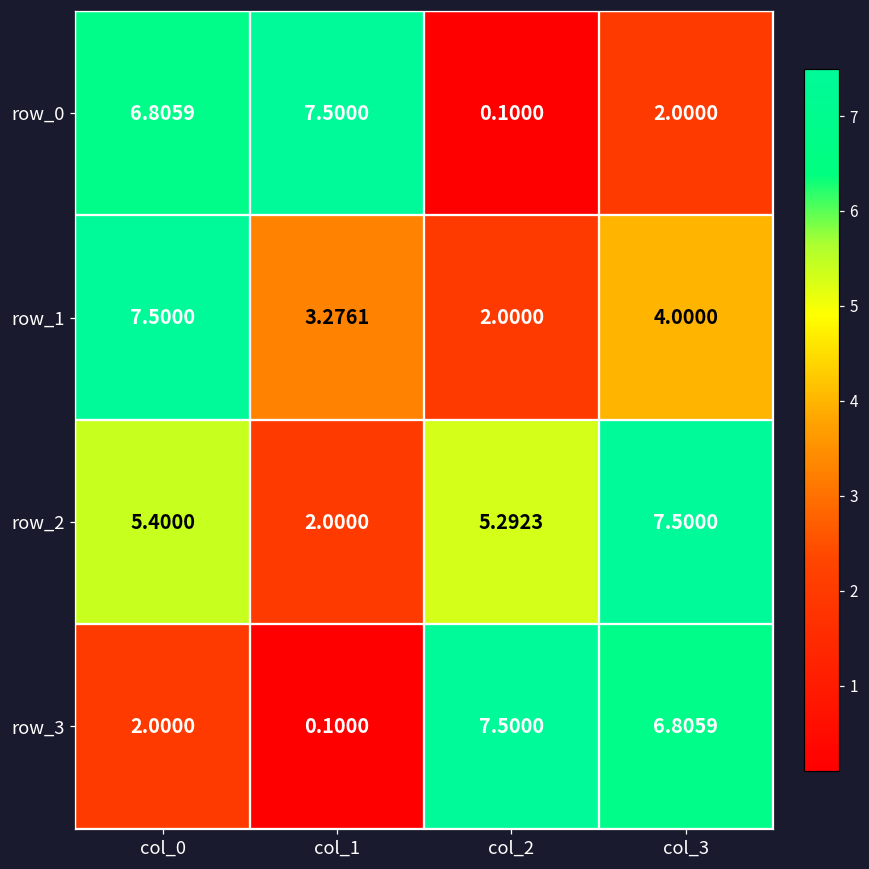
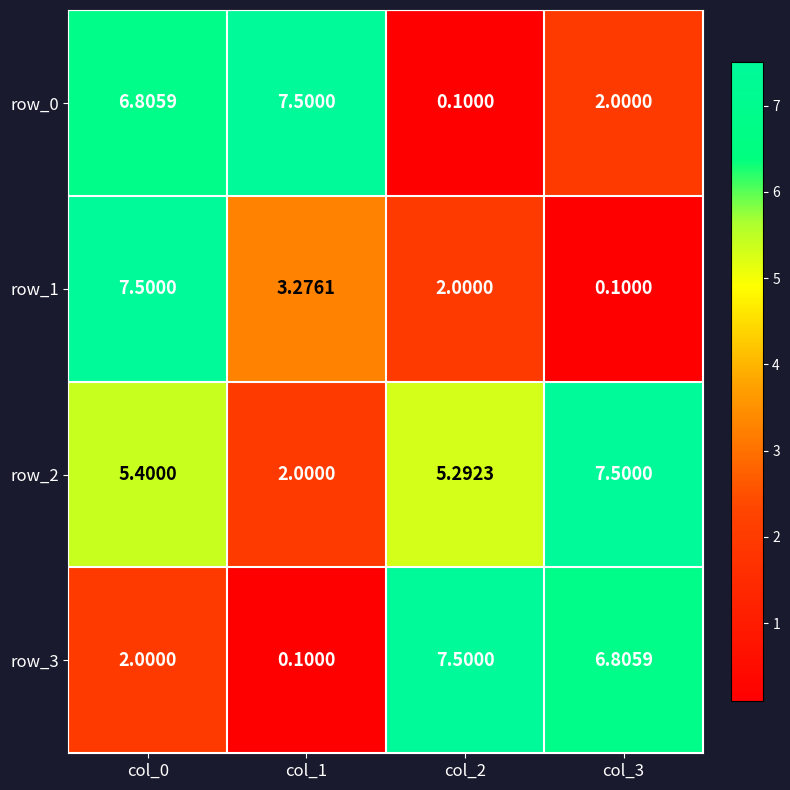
row_1, col_3: 4.0000 -> 0.1000
